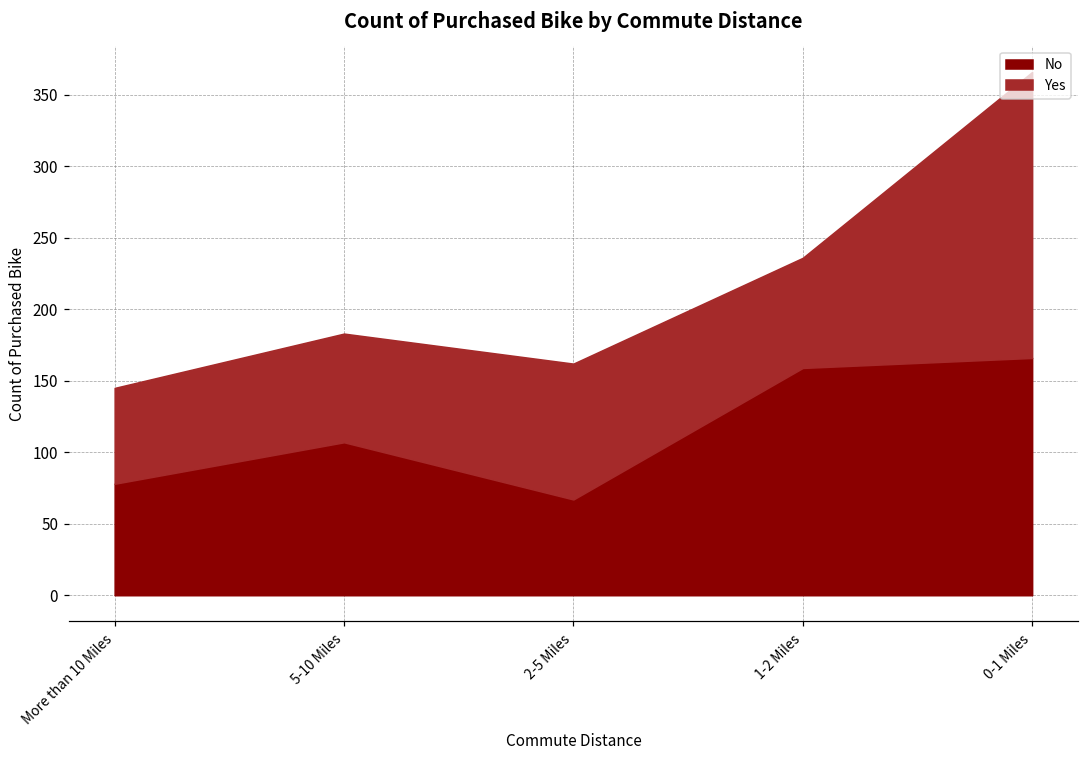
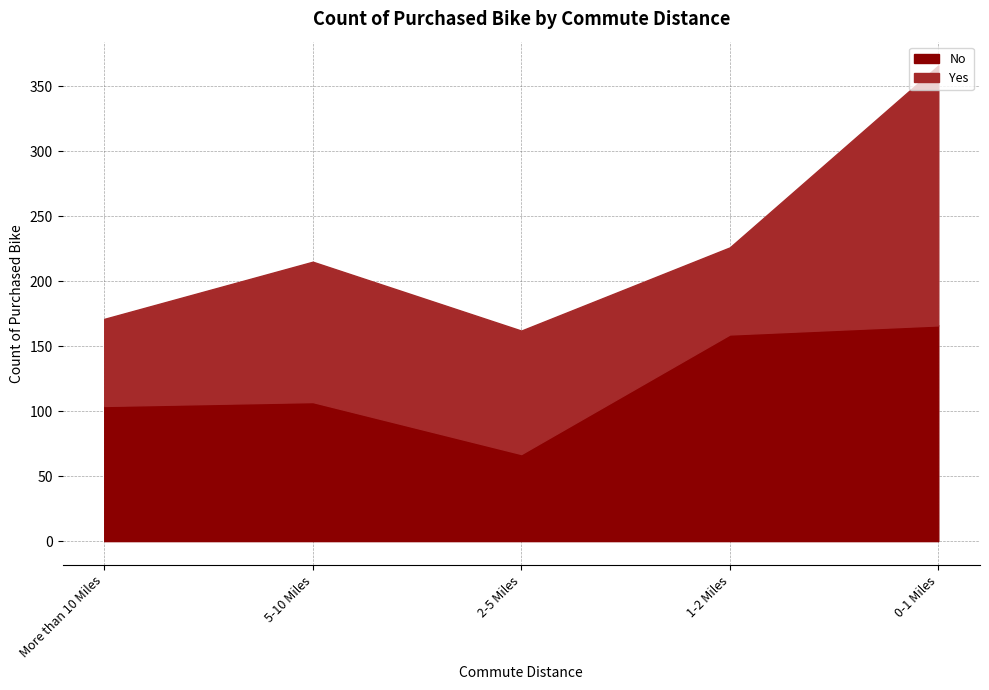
No, More than 10 Miles: 78 -> 104
Yes, 5-10 Miles: 76 -> 108
Yes, 1-2 Miles: 77 -> 67
